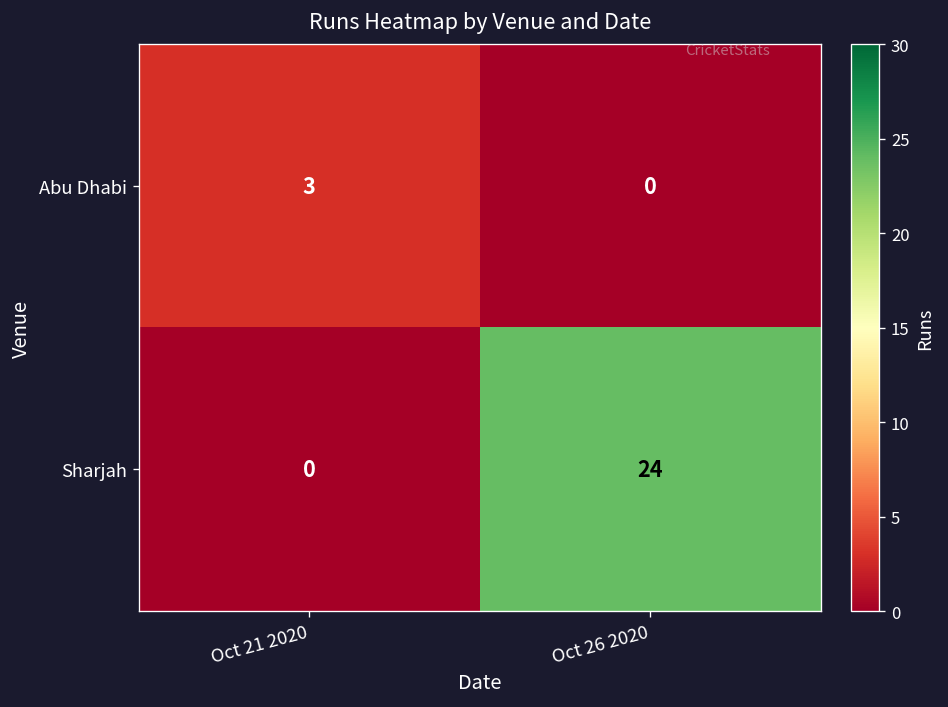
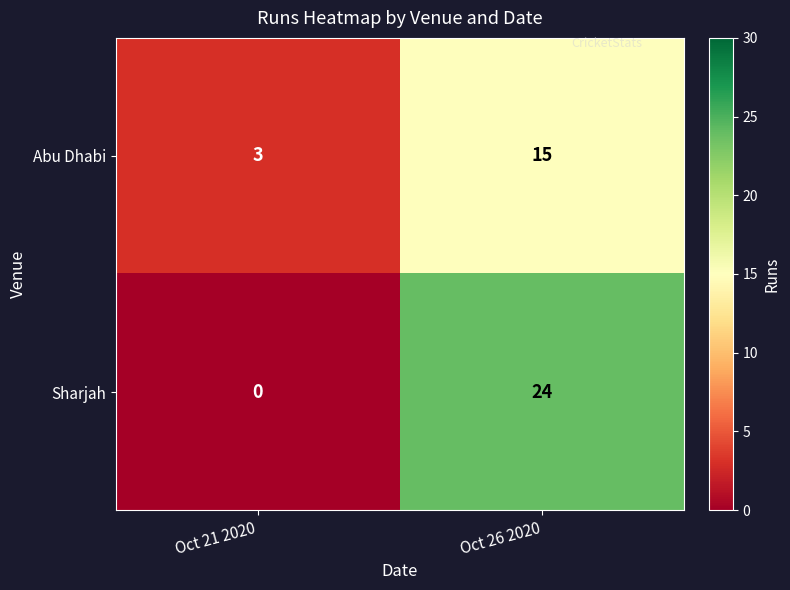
Abu Dhabi, Oct 26 2020: 0 -> 15
